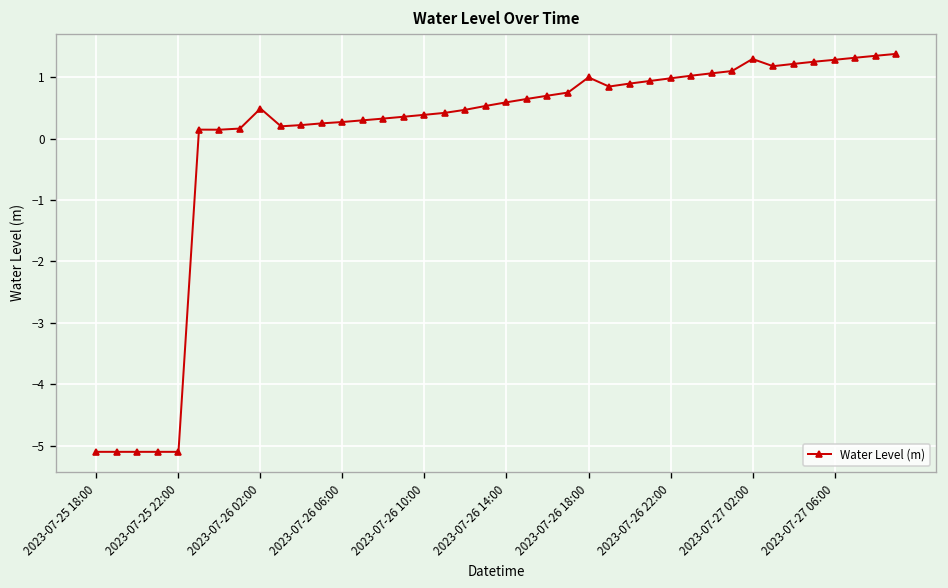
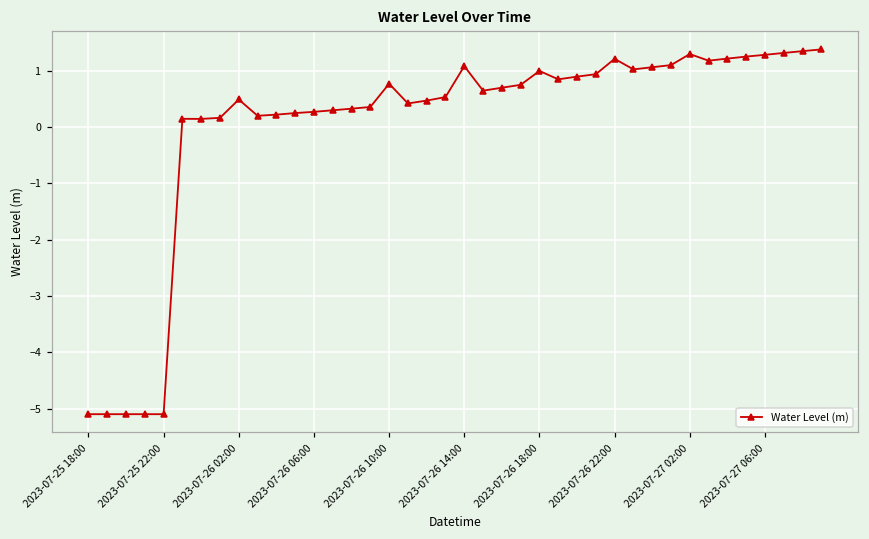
2023-07-26 10:00: 0.4 -> 0.8
2023-07-26 14:00: 0.6 -> 1.1
2023-07-26 22:00: 1.0 -> 1.2
